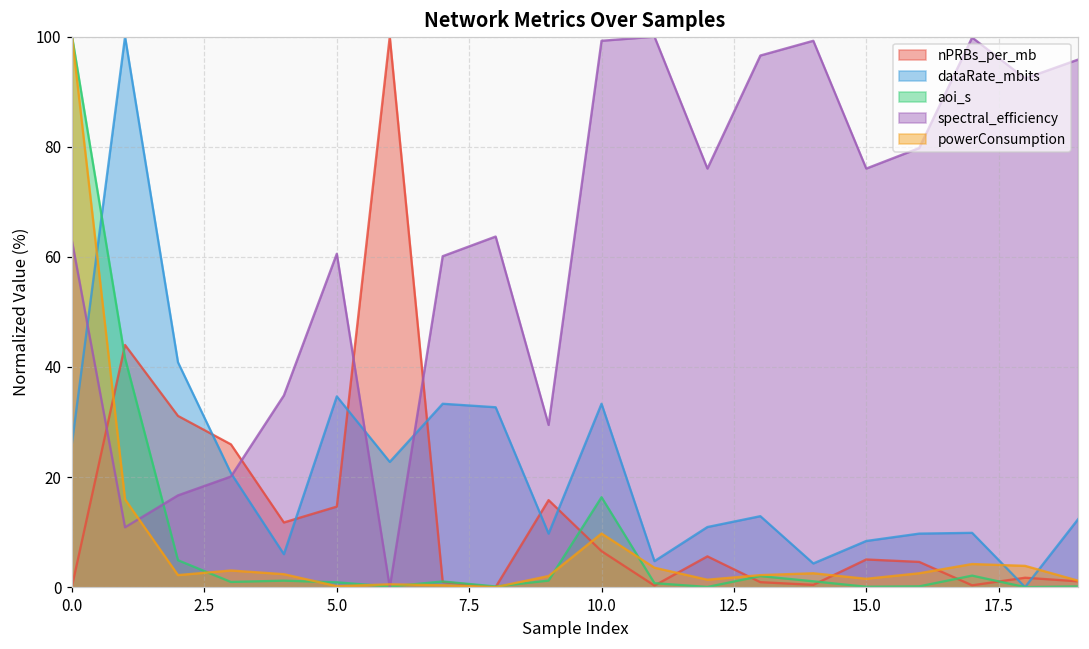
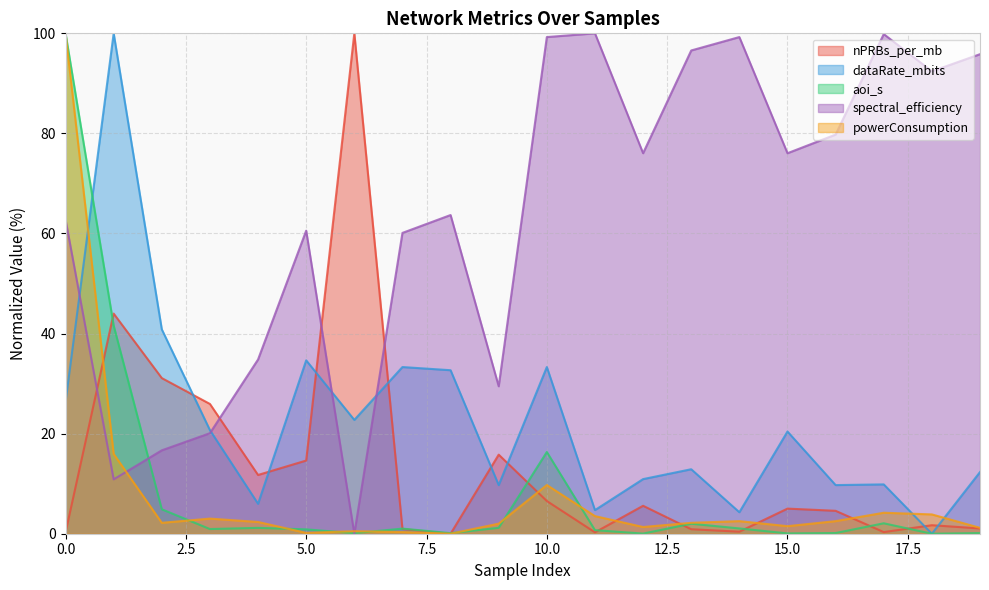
dataRate_mbits, 15.0: 8 -> 20
